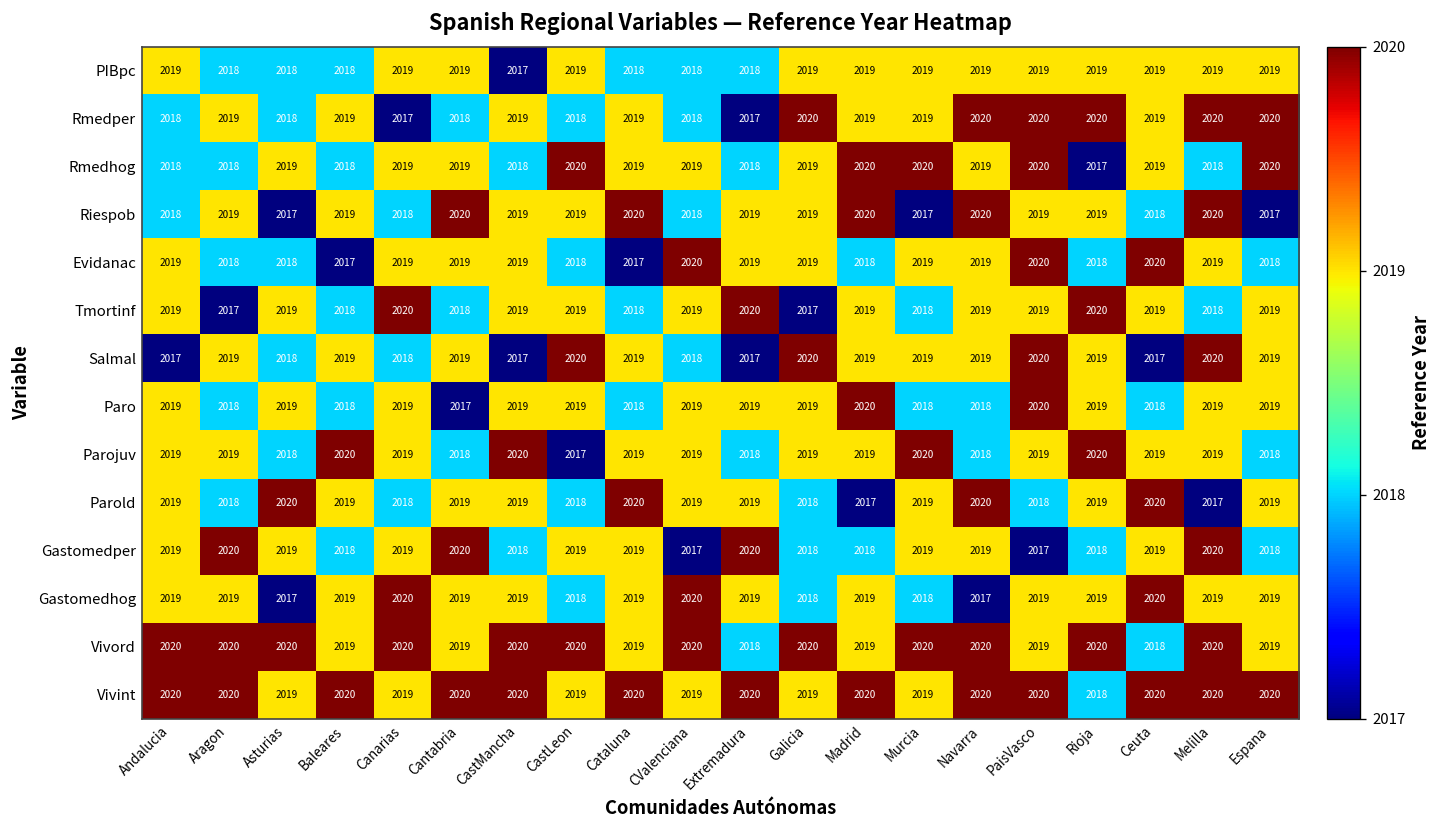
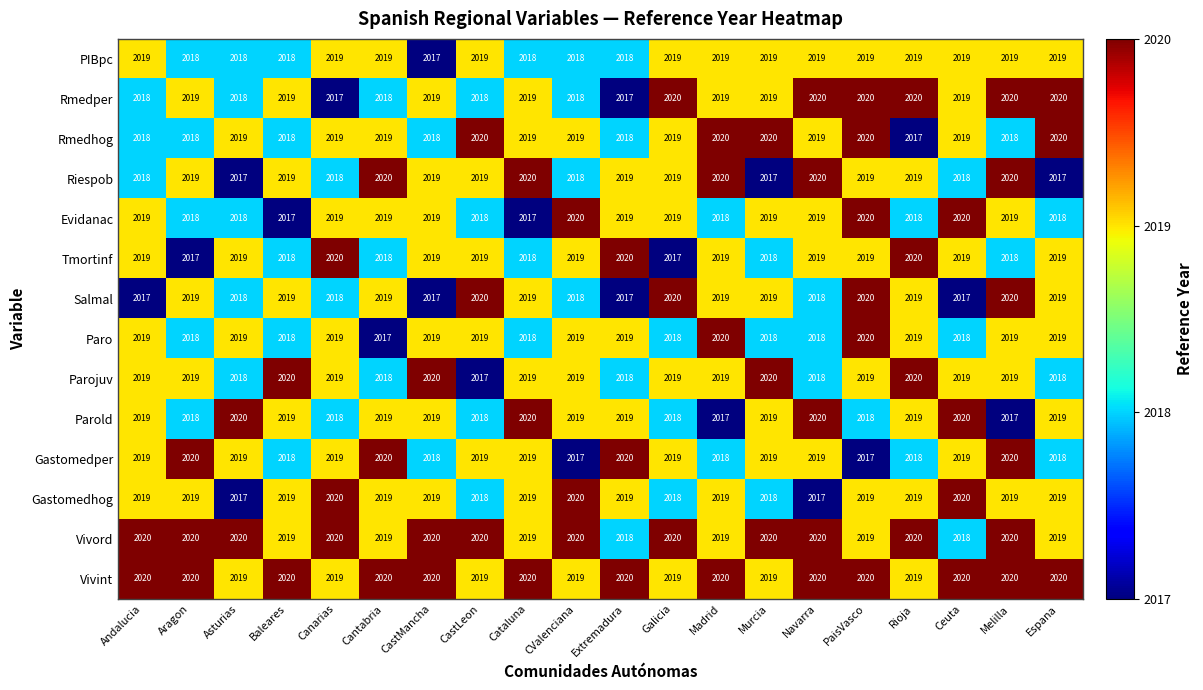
Salmal, Navarra: 2019 -> 2018
Paro, Galicia: 2019 -> 2018
Gastomedper, Galicia: 2018 -> 2019
Vivint, Rioja: 2018 -> 2019
